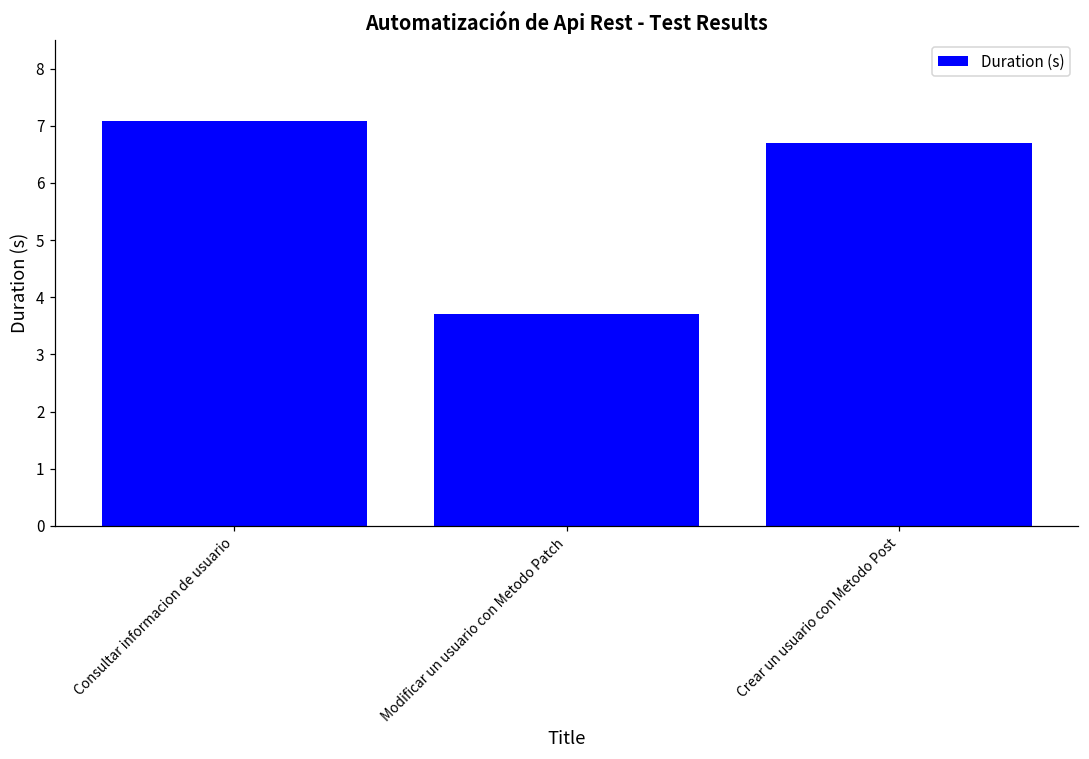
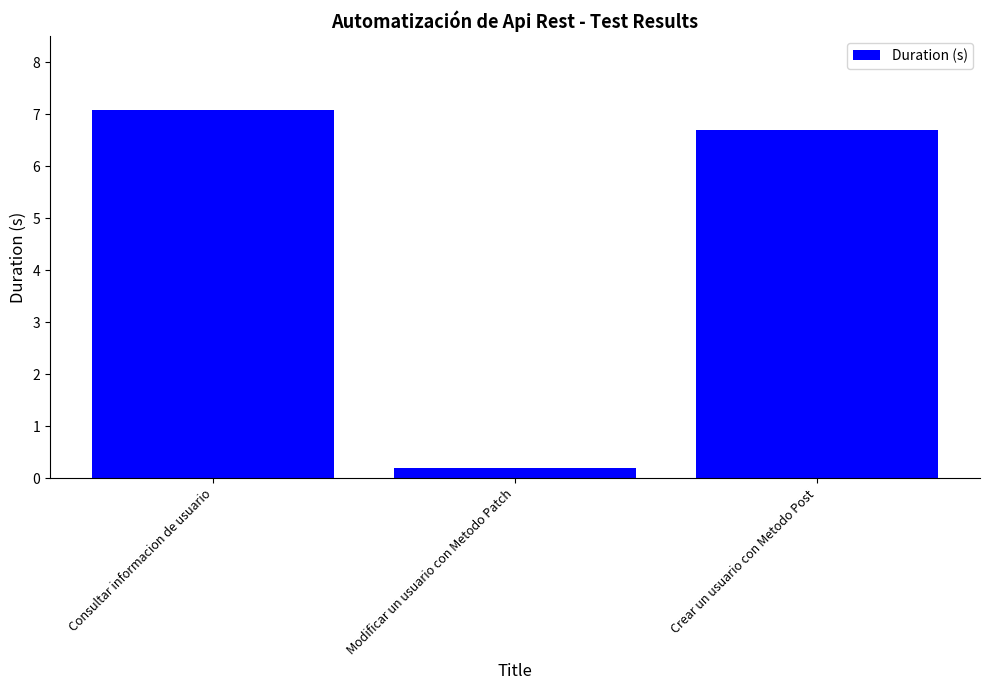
Modificar un usuario con Metodo Patch: 3.7 -> 0.2
